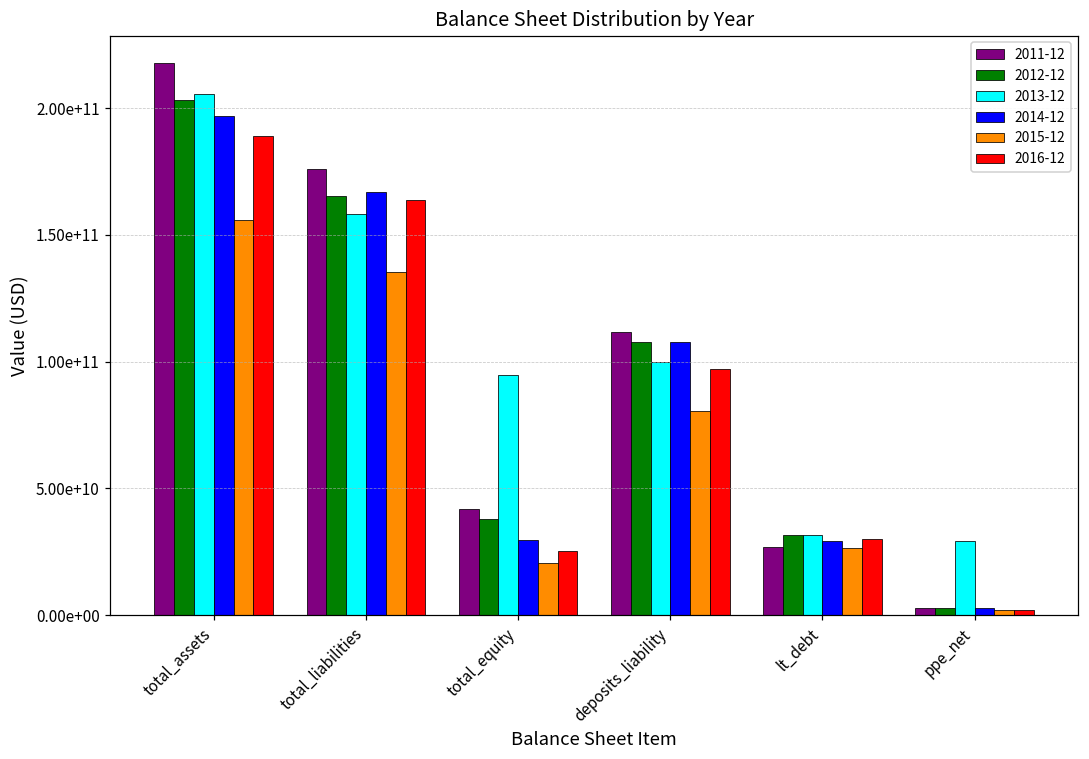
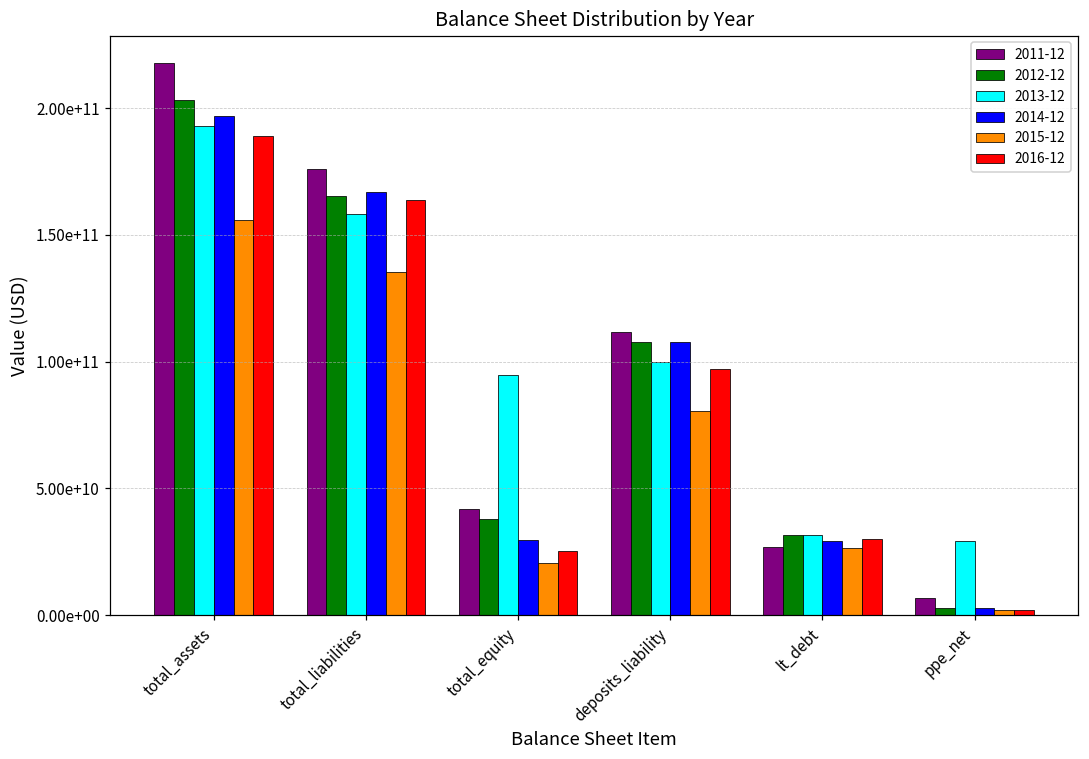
2013-12, total_assets: 206000000000 -> 193000000000
2011-12, ppe_net: 3000000000 -> 7000000000
